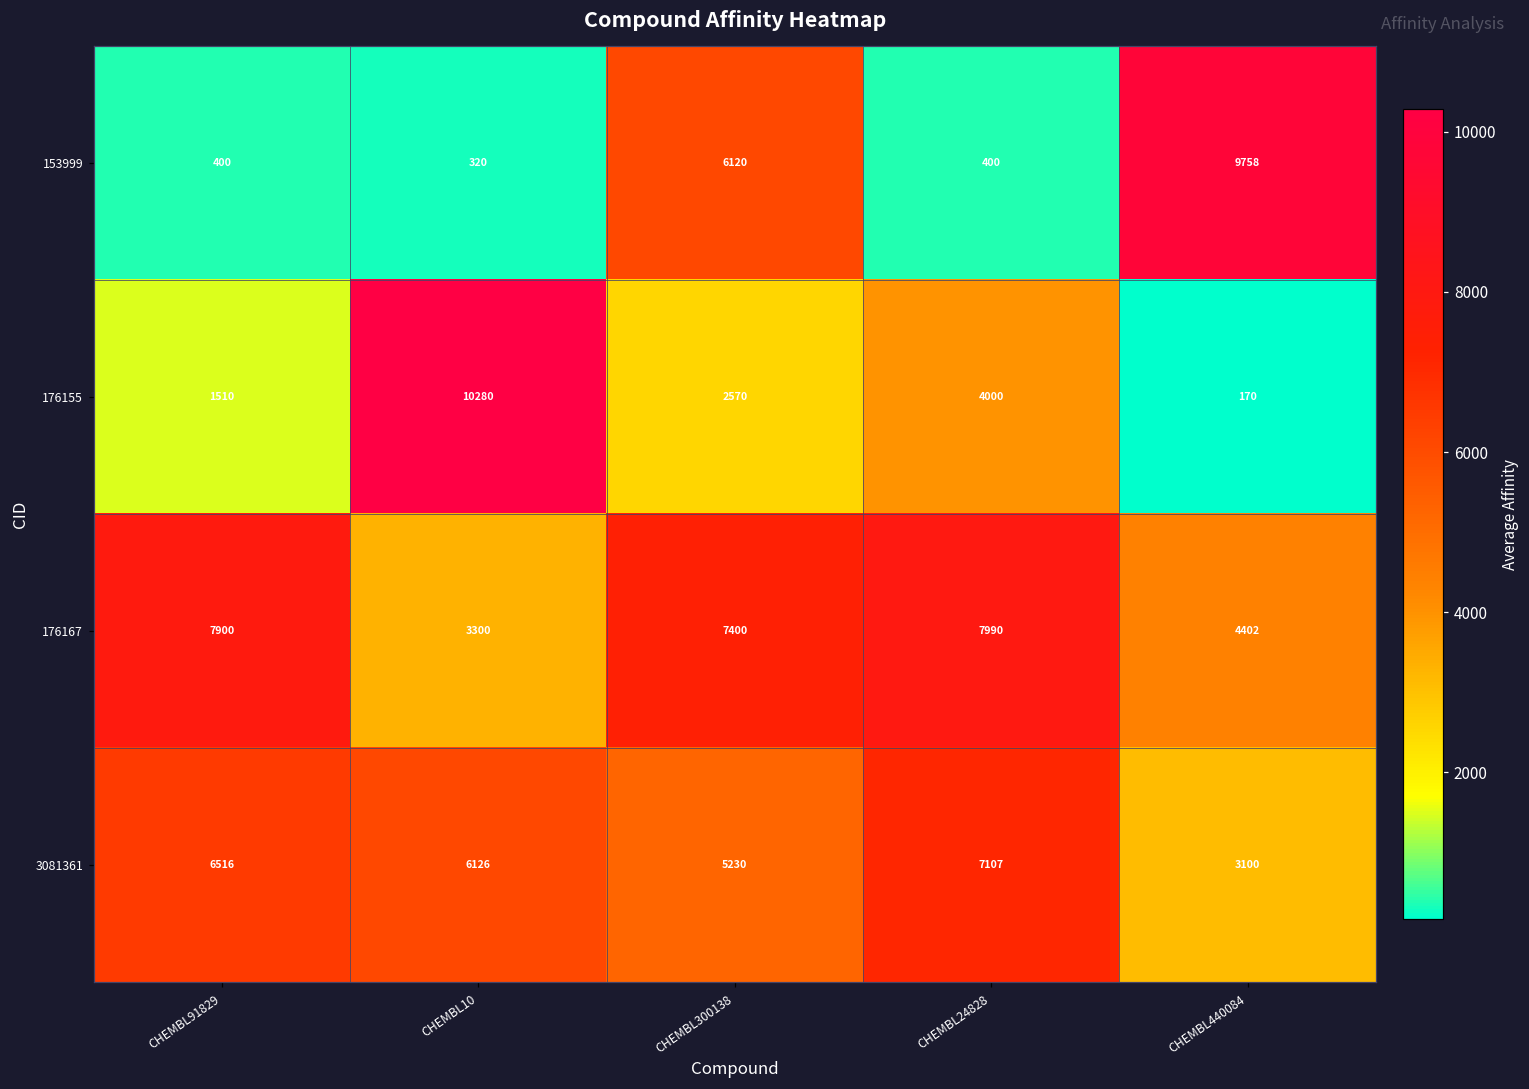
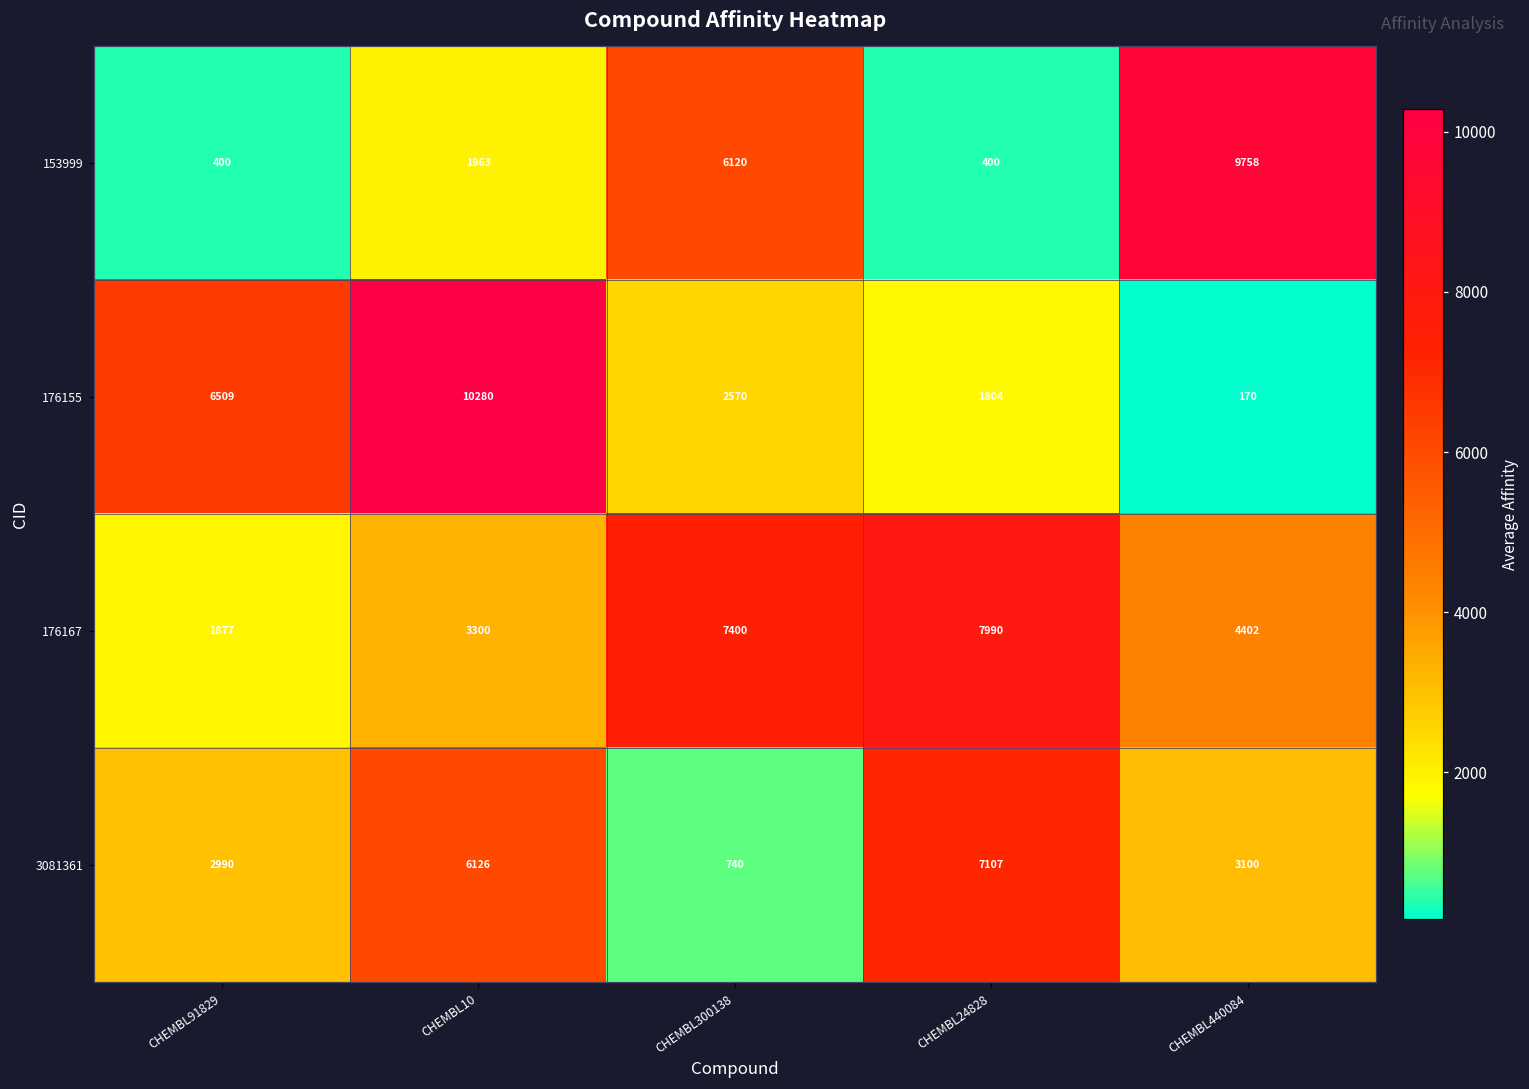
153999, CHEMBL10: 320 -> 1963
176155, CHEMBL91829: 1510 -> 6509
176155, CHEMBL24828: 4000 -> 1804
176167, CHEMBL91829: 7900 -> 1877
3081361, CHEMBL91829: 6516 -> 2990
3081361, CHEMBL300138: 5230 -> 740
